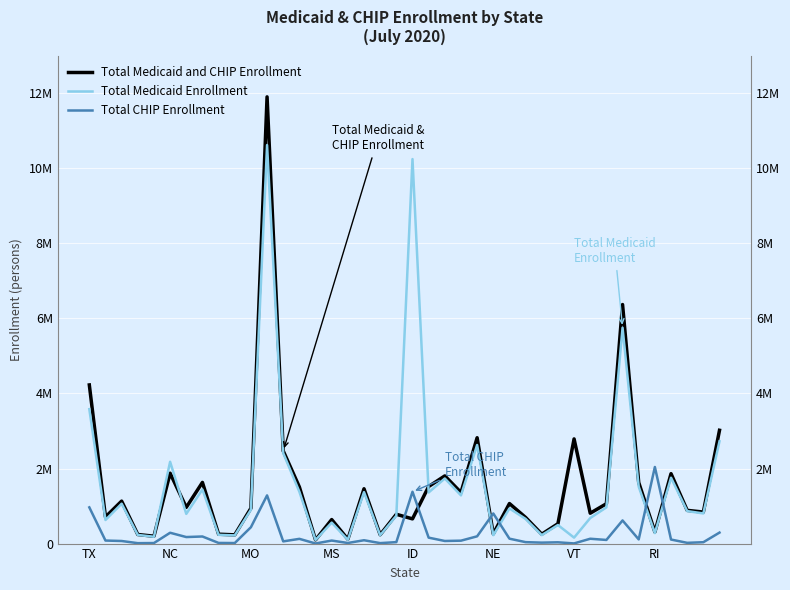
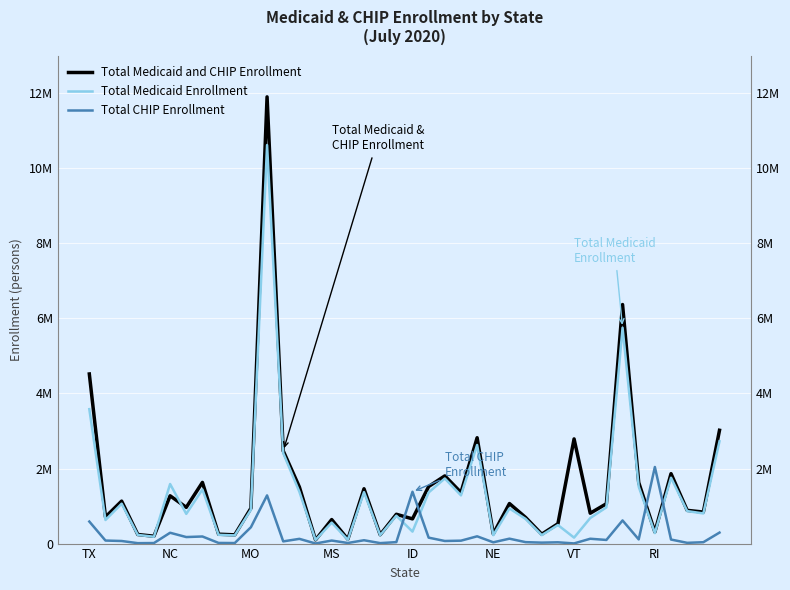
Total Medicaid and CHIP Enrollment, TX: 4200000 -> 4500000
Total CHIP Enrollment, TX: 1000000 -> 600000
Total Medicaid and CHIP Enrollment, NC: 1900000 -> 1300000
Total Medicaid Enrollment, NC: 2200000 -> 1600000
Total Medicaid Enrollment, ID: 10200000 -> 300000
Total CHIP Enrollment, NE: 800000 -> 0
